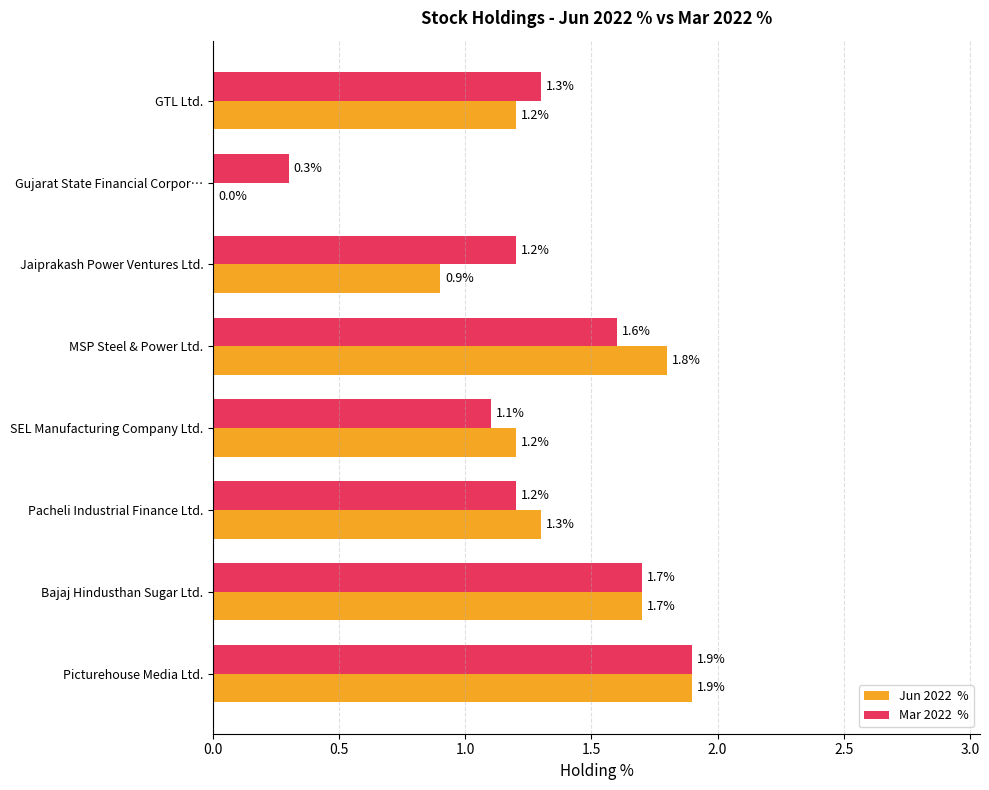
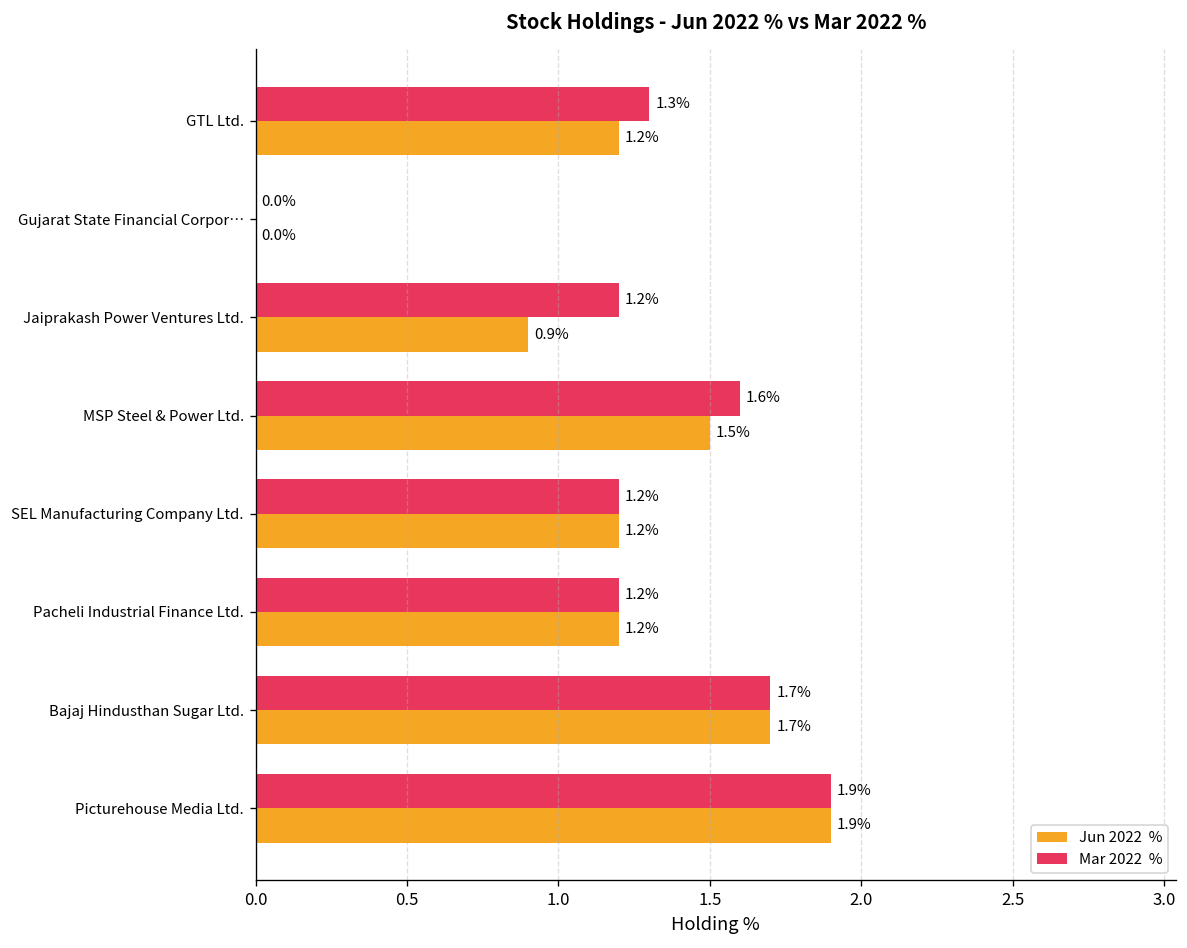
Mar 2022 %, Gujarat State Financial Corpor…: 0.3% -> 0.0%
Jun 2022 %, MSP Steel & Power Ltd.: 1.8% -> 1.5%
Mar 2022 %, SEL Manufacturing Company Ltd.: 1.1% -> 1.2%
Jun 2022 %, Pacheli Industrial Finance Ltd.: 1.3% -> 1.2%
